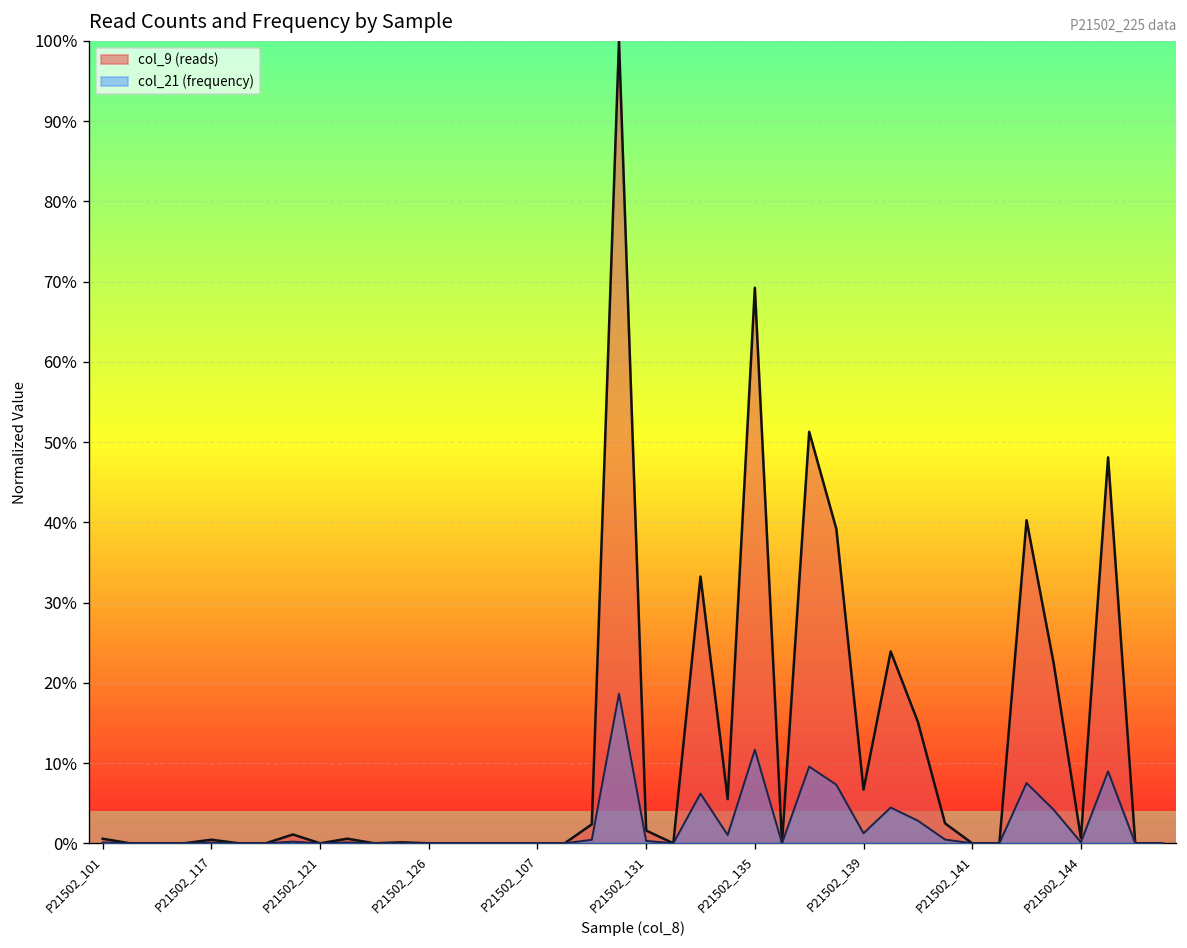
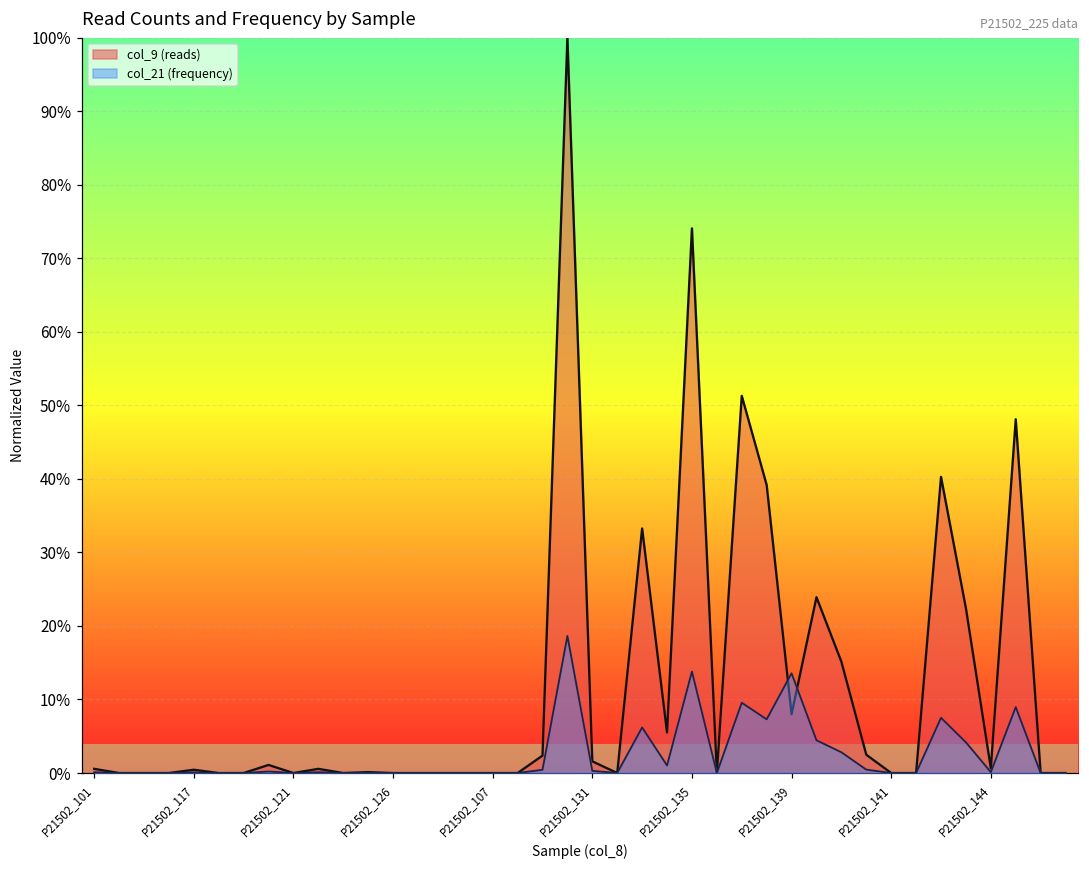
col_9 (reads), P21502_135: 69% -> 74%
col_21 (frequency), P21502_135: 12% -> 14%
col_9 (reads), P21502_139: 7% -> 8%
col_21 (frequency), P21502_139: 1% -> 14%
